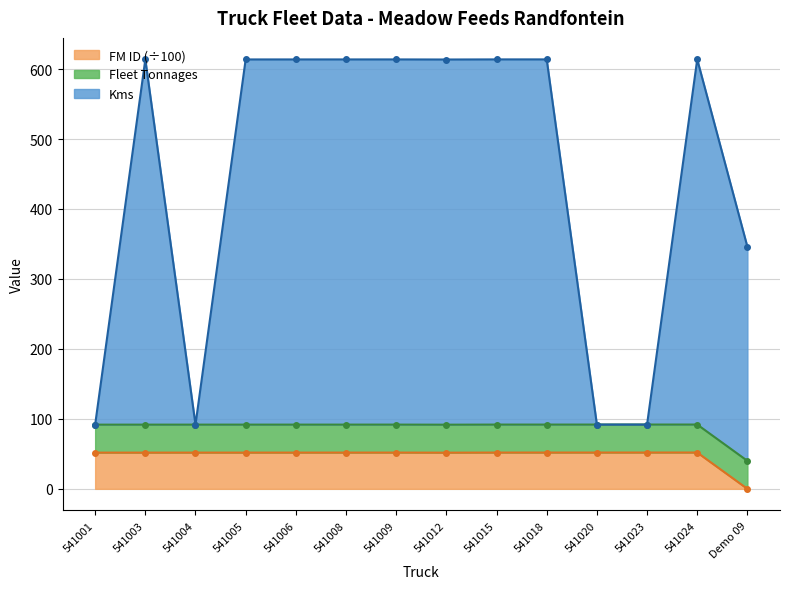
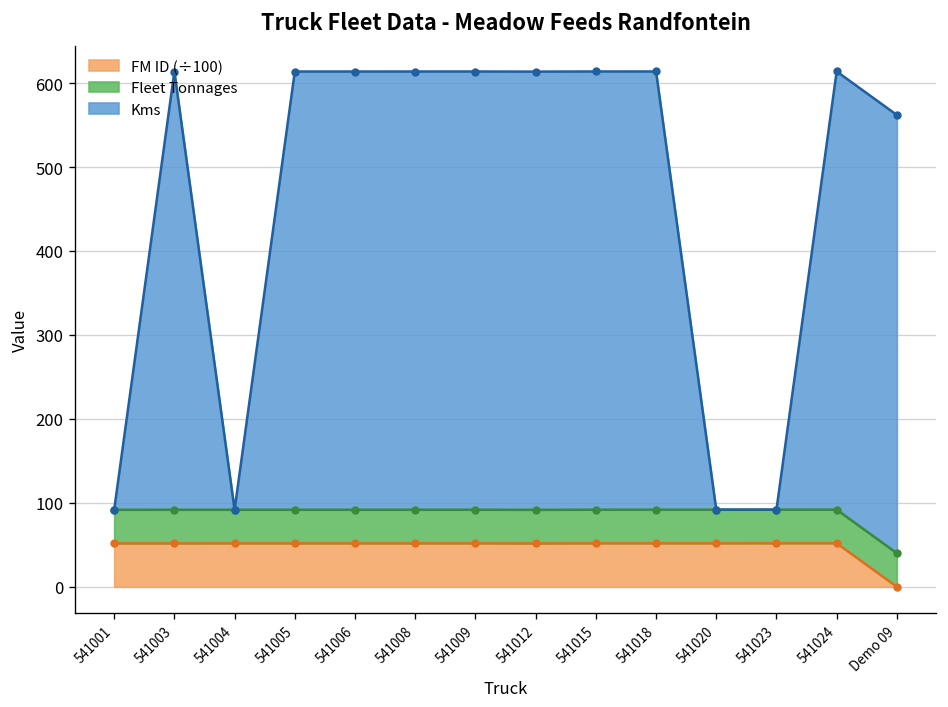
Kms, Demo 09: 310 -> 520
